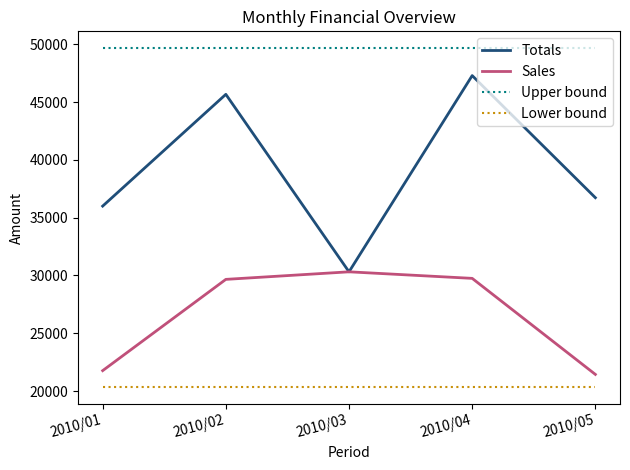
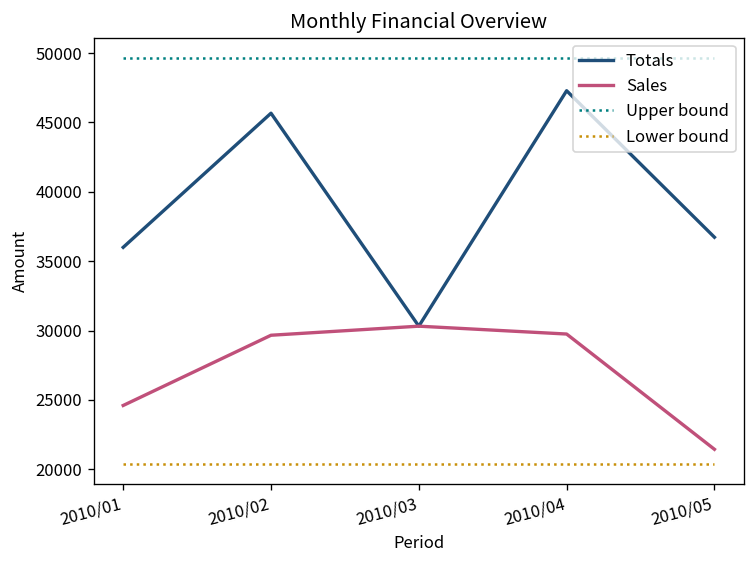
Sales, 2010/01: 21800 -> 24600
